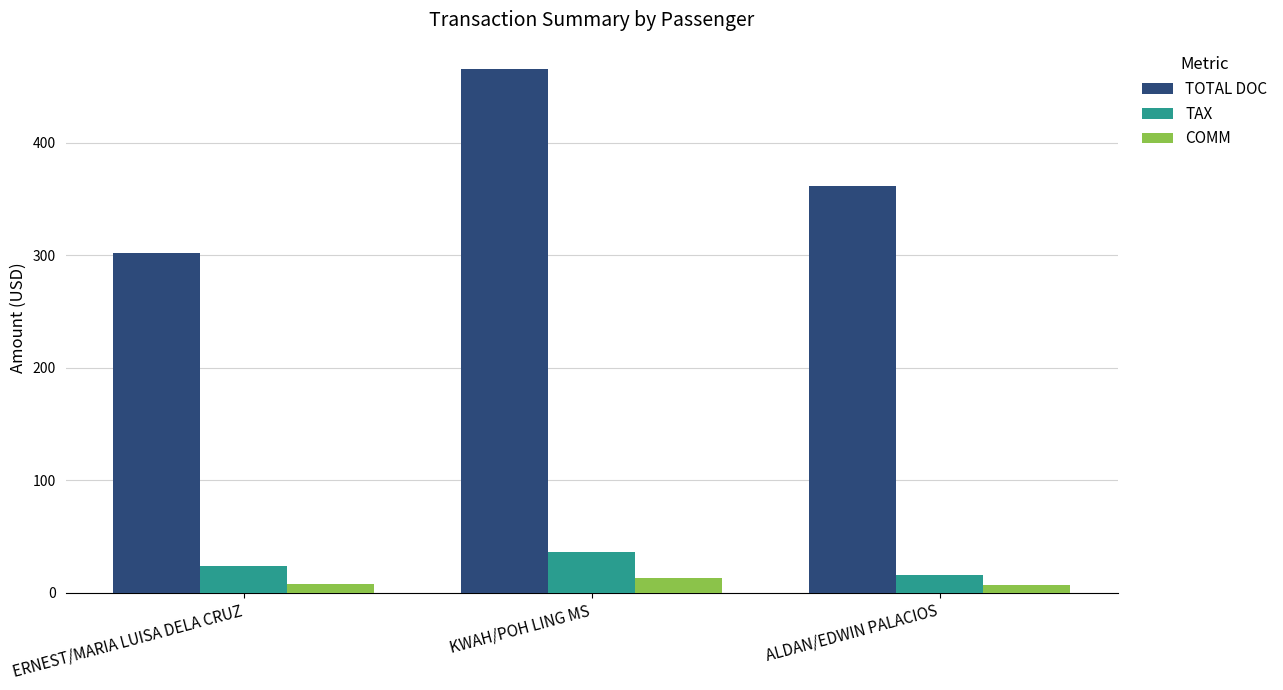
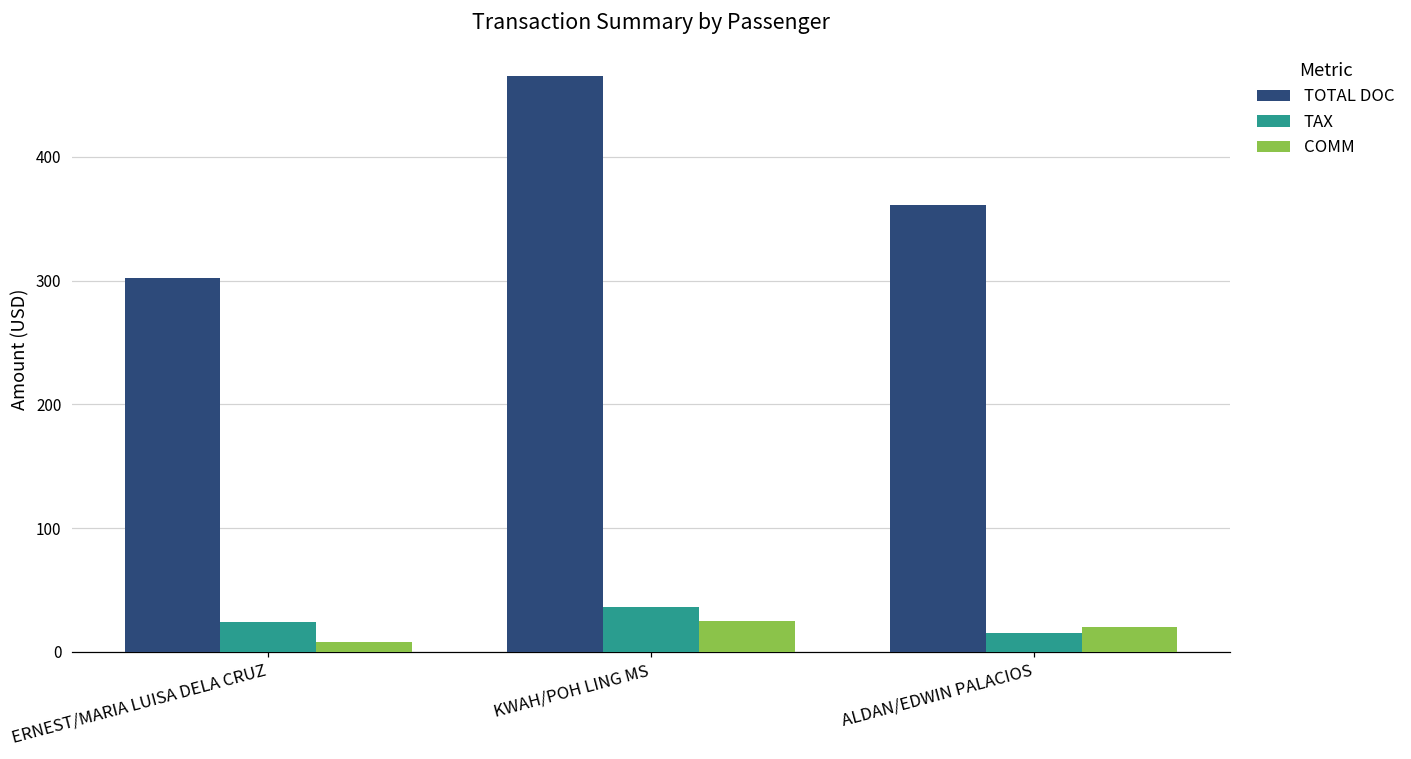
COMM, KWAH/POH LING MS: 13 -> 25
COMM, ALDAN/EDWIN PALACIOS: 7 -> 20
